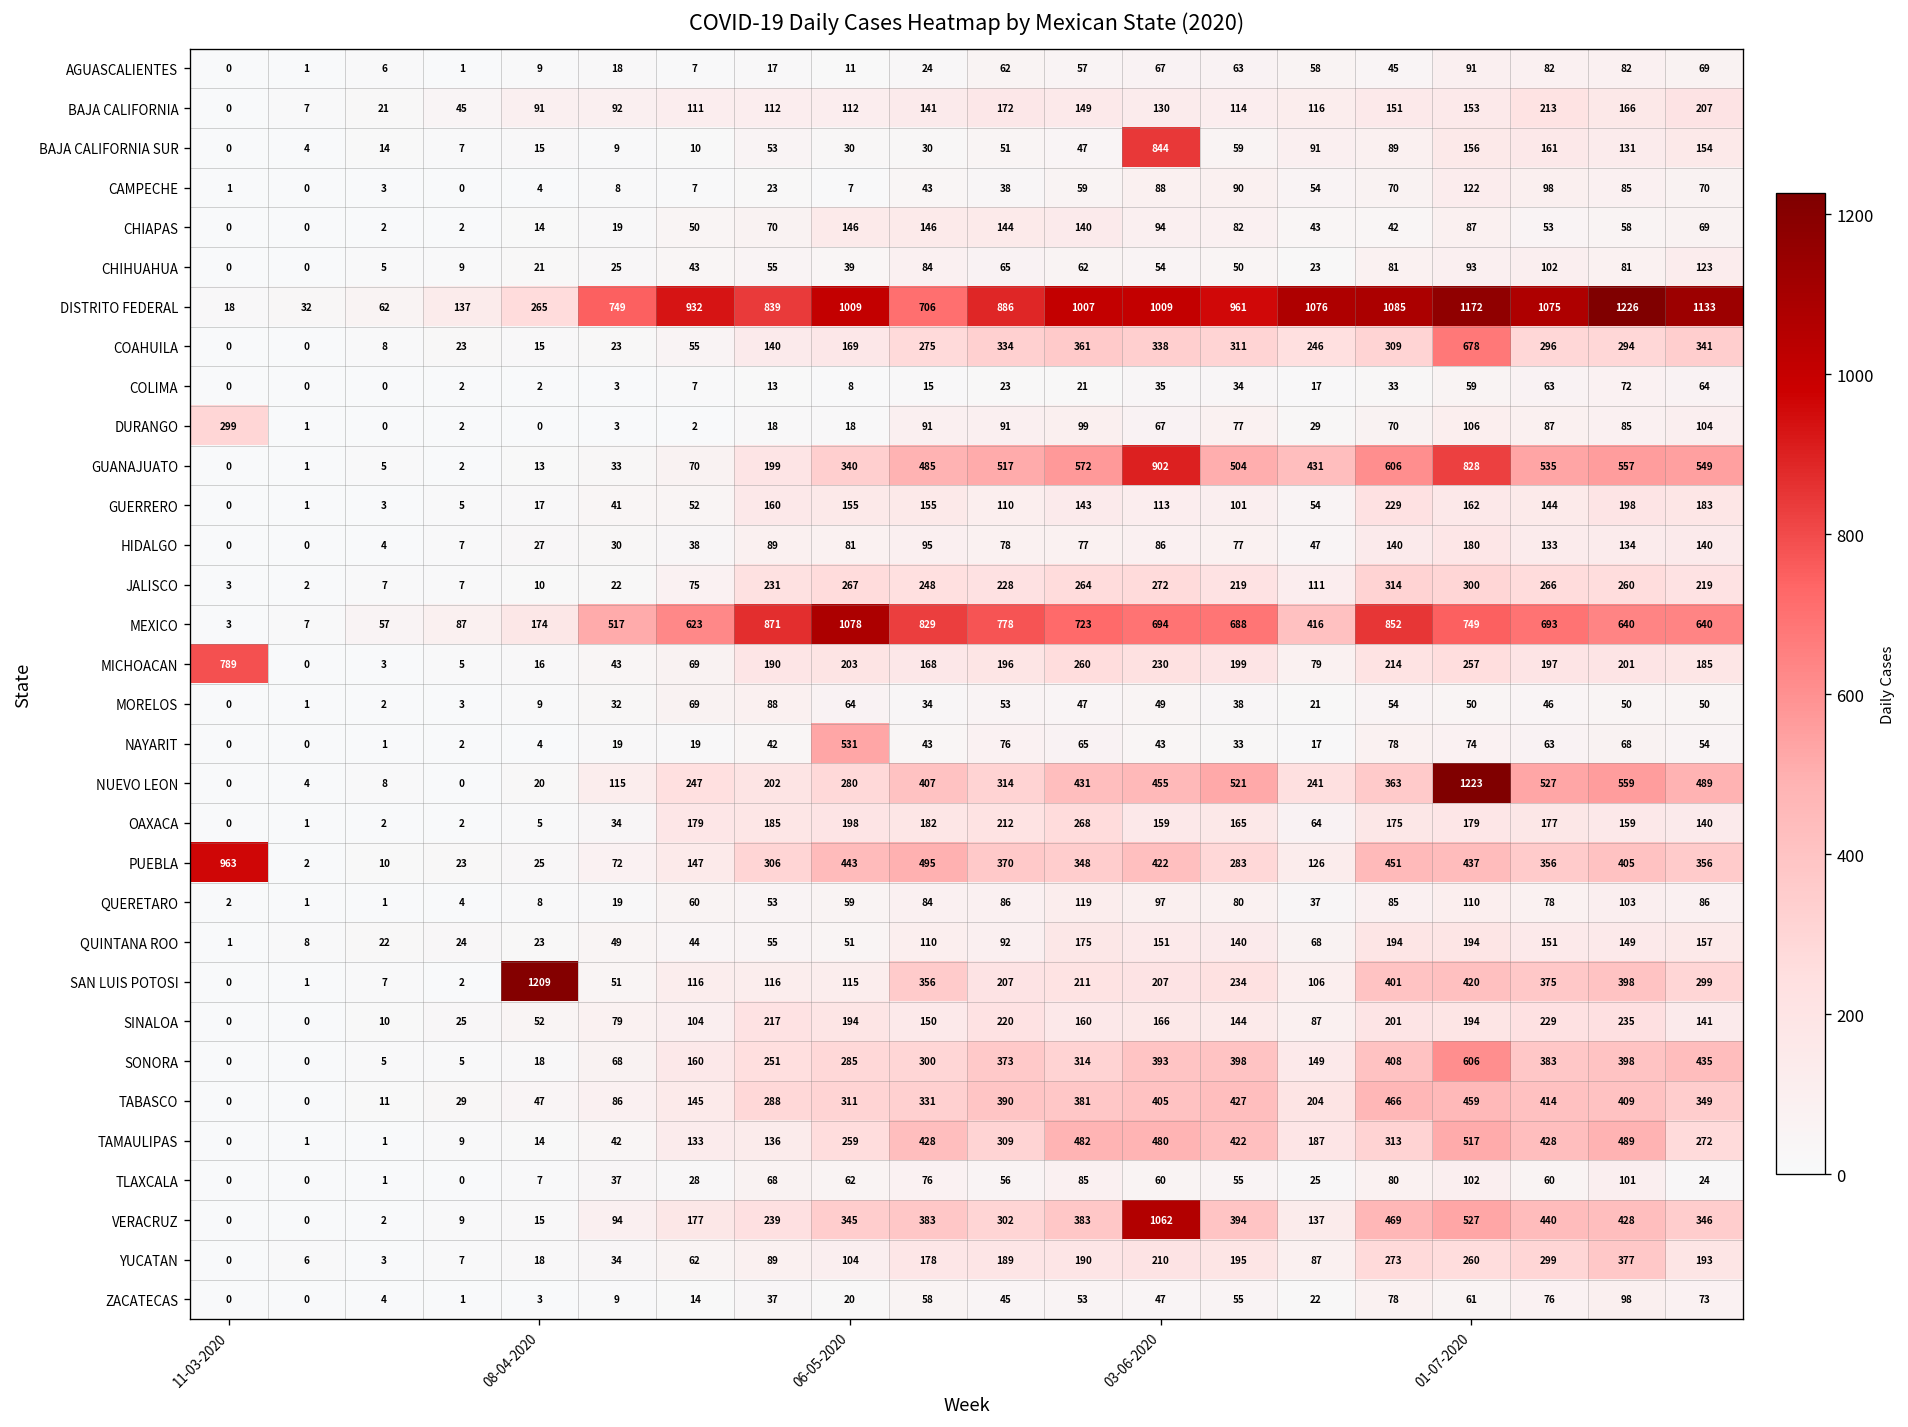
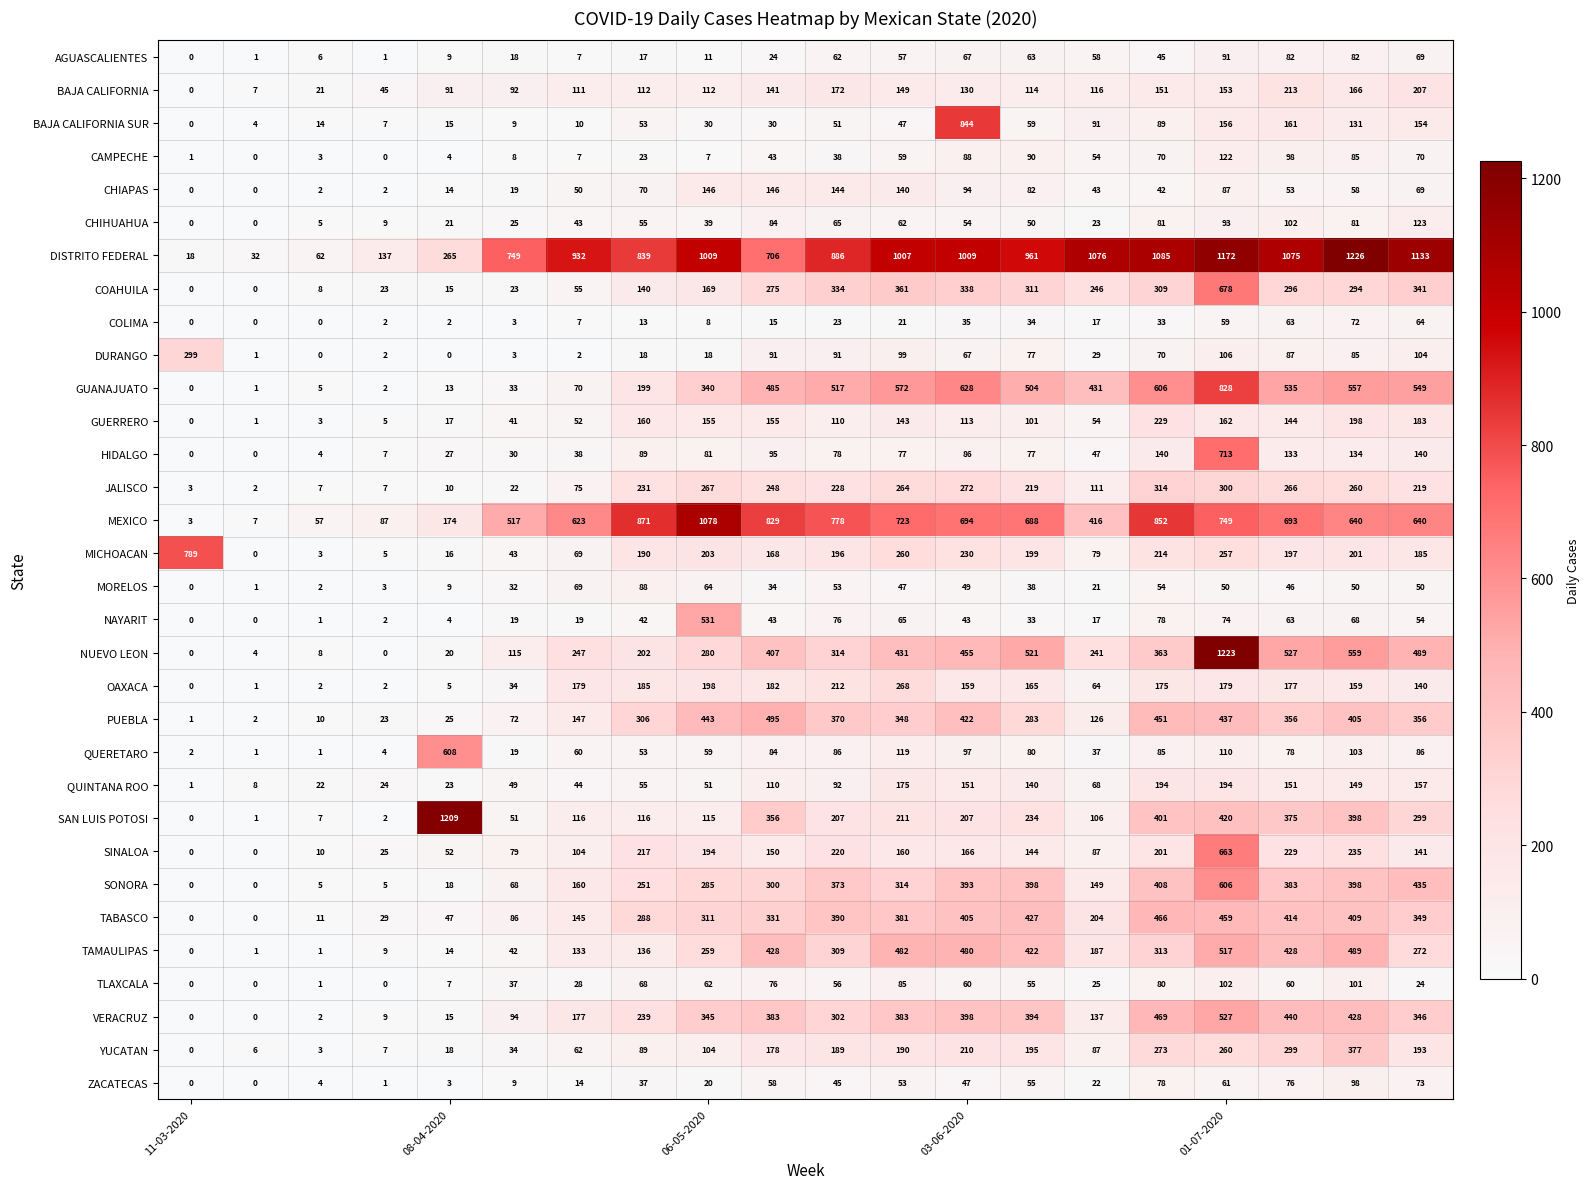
GUANAJUATO, 03-06-2020: 902 -> 628
HIDALGO, 01-07-2020: 180 -> 713
PUEBLA, 11-03-2020: 963 -> 1
QUERETARO, 08-04-2020: 8 -> 608
SINALOA, 01-07-2020: 194 -> 663
VERACRUZ, 03-06-2020: 1062 -> 398
